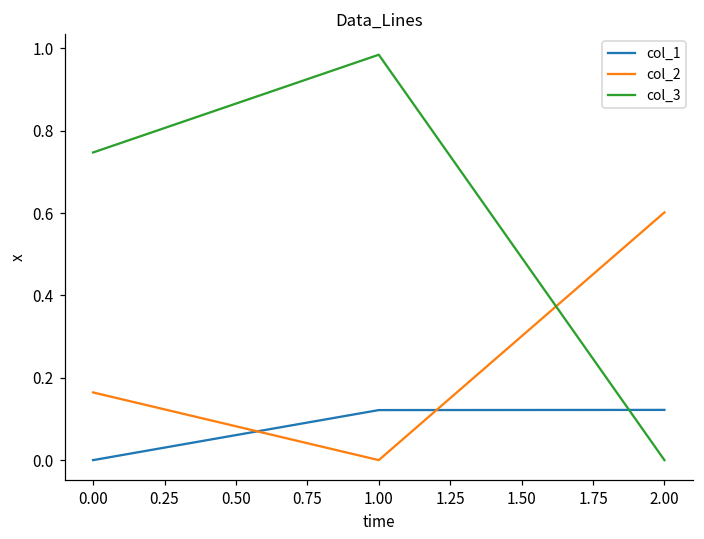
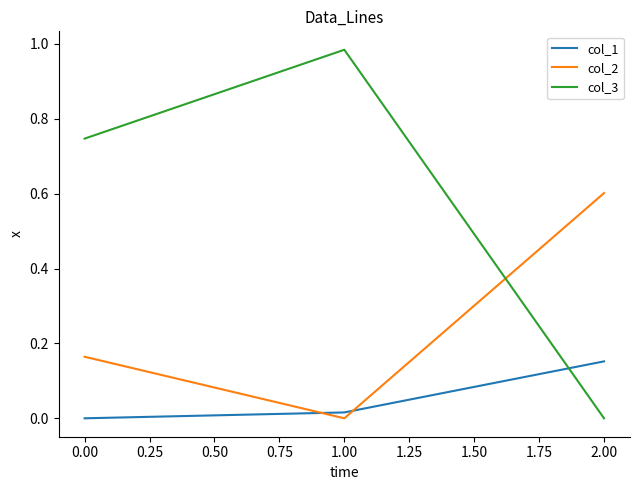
col_1, 1.00: 0.12 -> 0.02
col_1, 2.00: 0.12 -> 0.15
